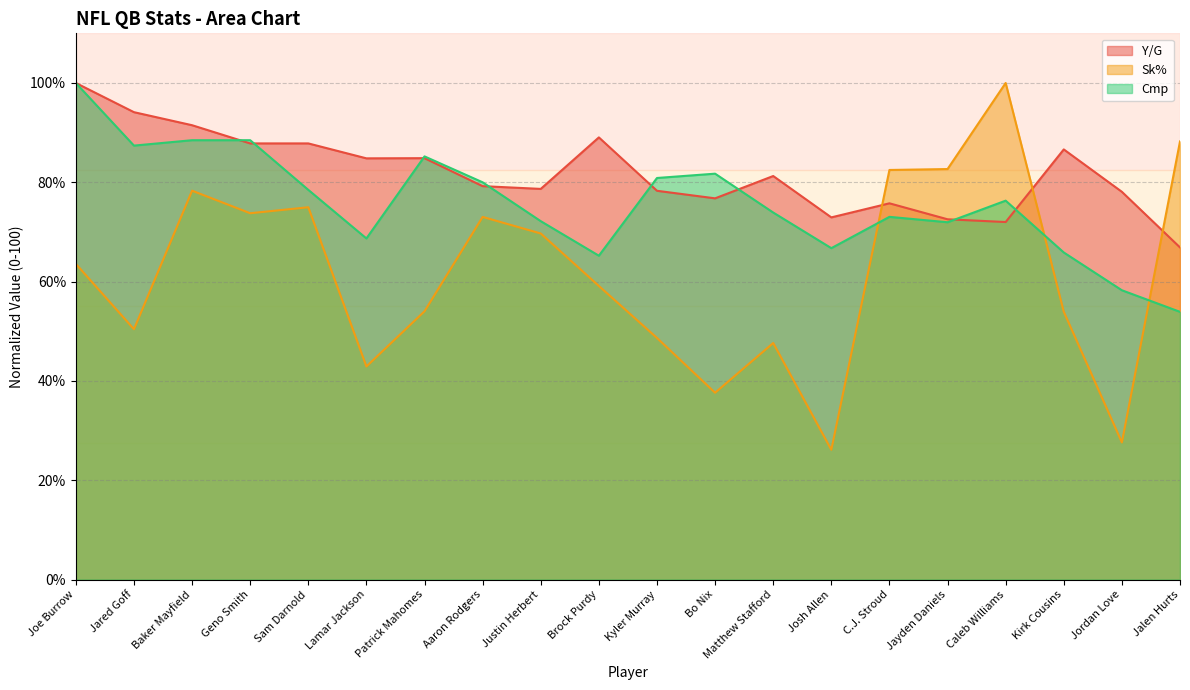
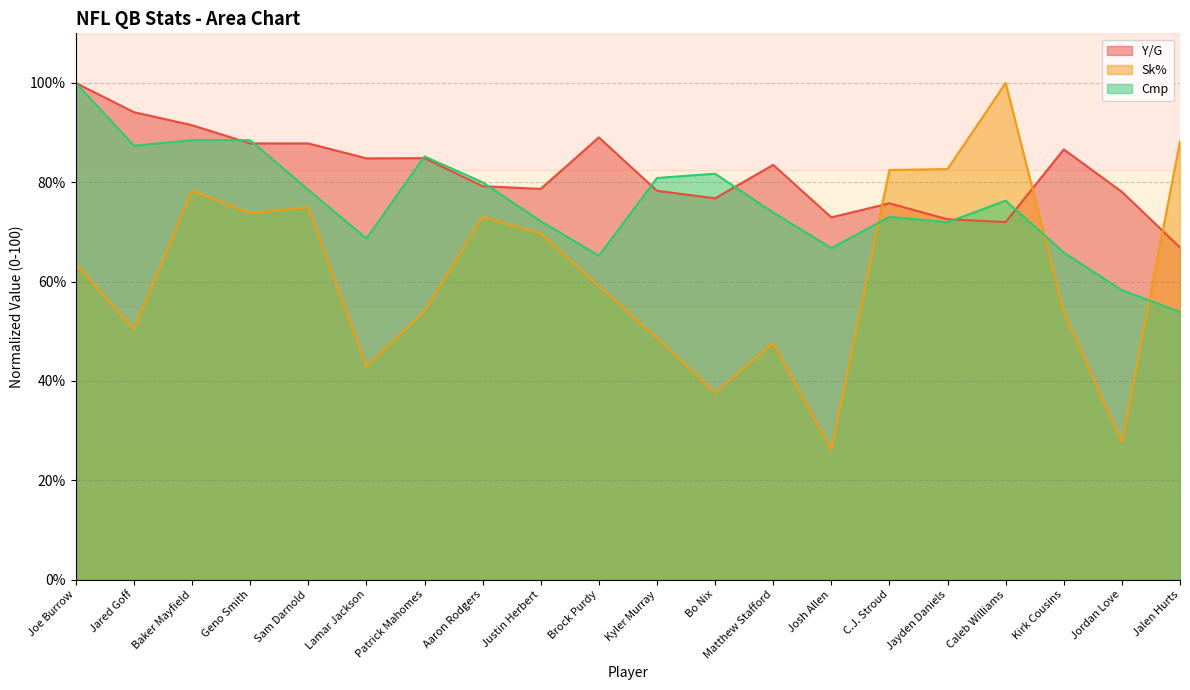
Y/G, Matthew Stafford: 81% -> 84%
